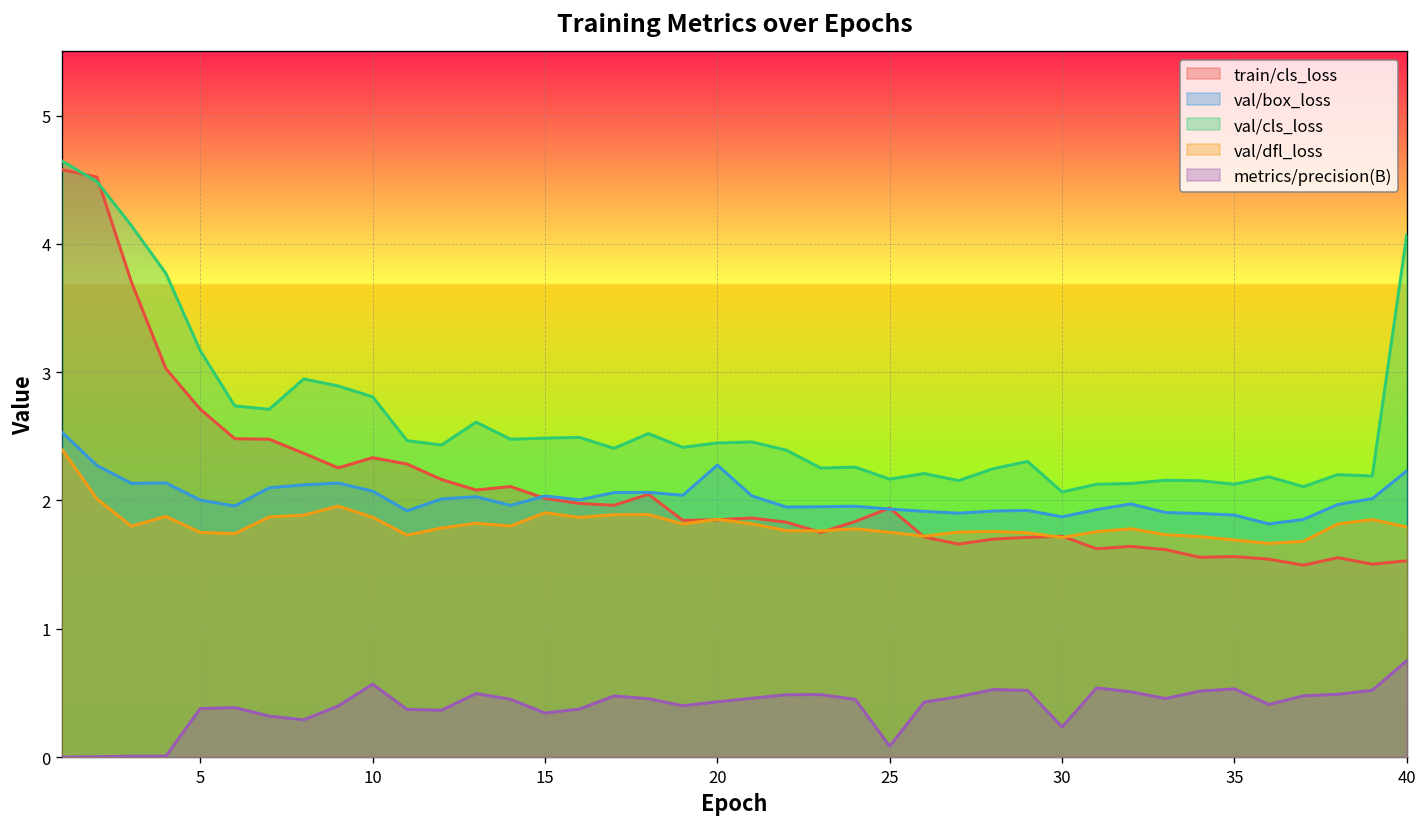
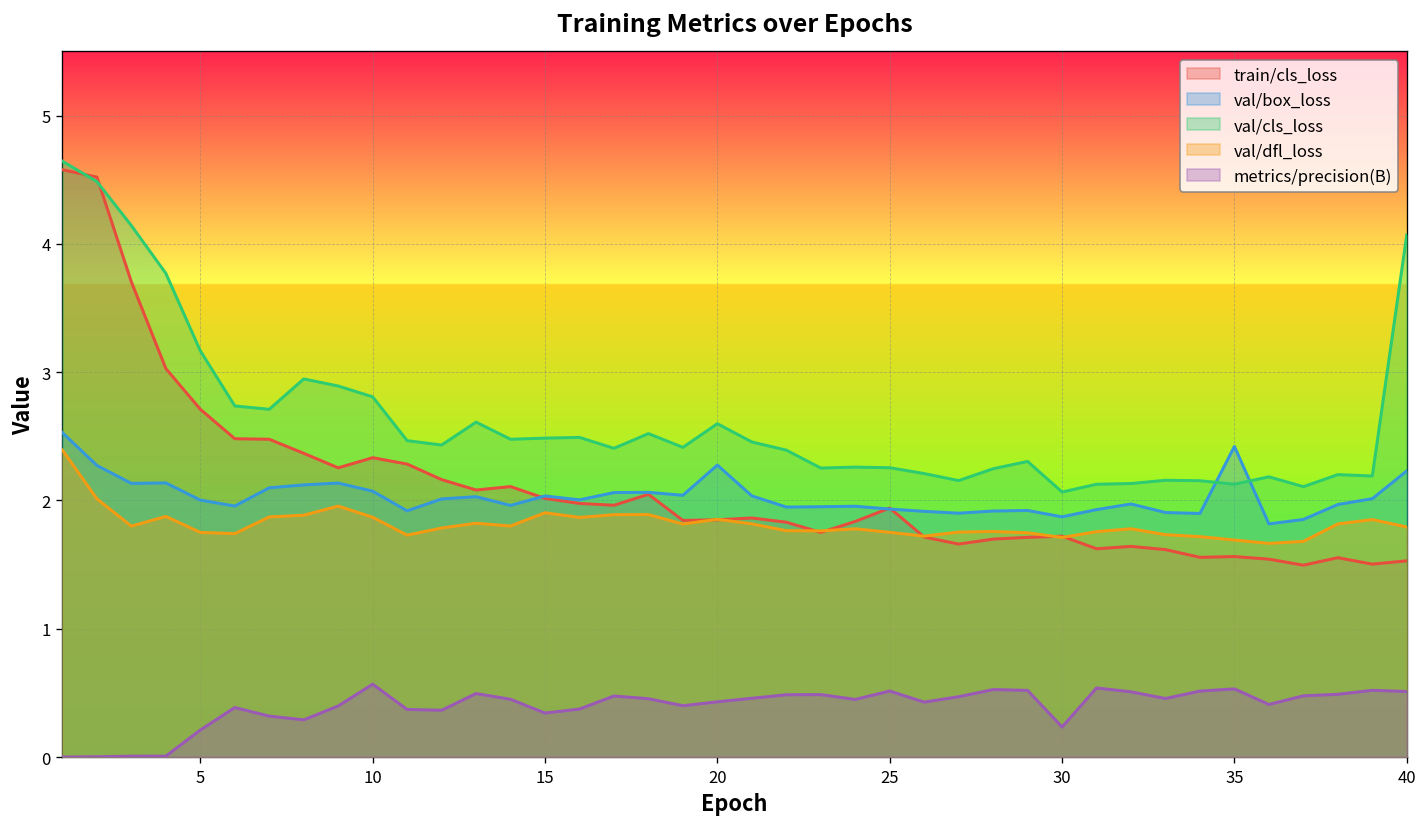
metrics/precision(B), 5: 0.38 -> 0.21
val/cls_loss, 20: 2.45 -> 2.60
val/cls_loss, 25: 2.17 -> 2.26
metrics/precision(B), 25: 0.08 -> 0.51
val/box_loss, 35: 1.89 -> 2.42
metrics/precision(B), 40: 0.75 -> 0.51
